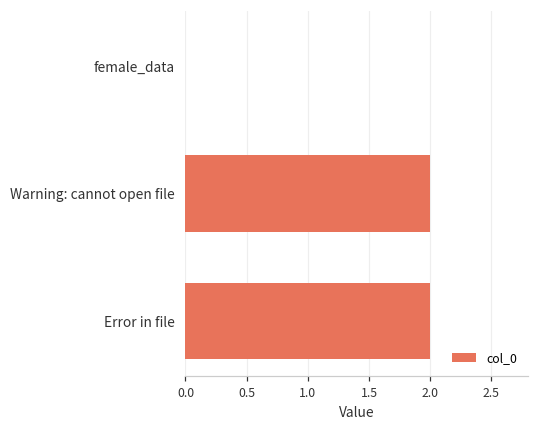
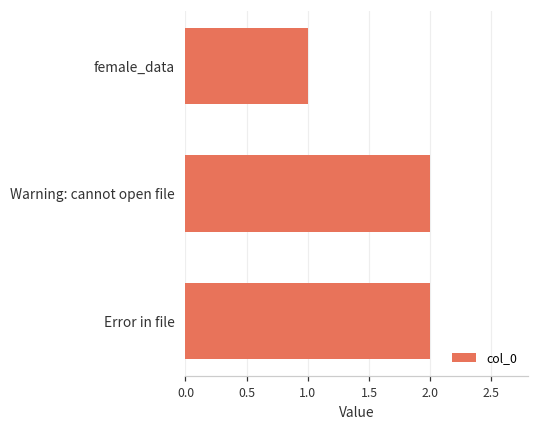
female_data: 0 -> 1
